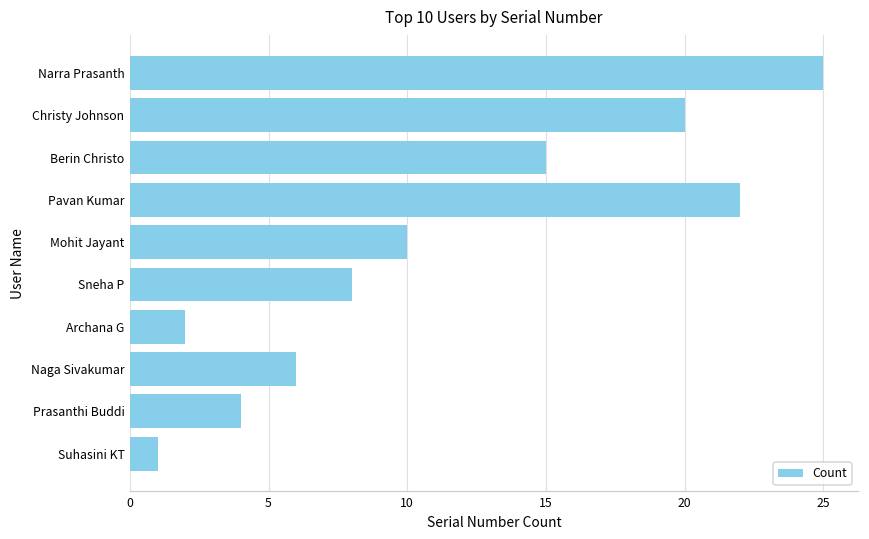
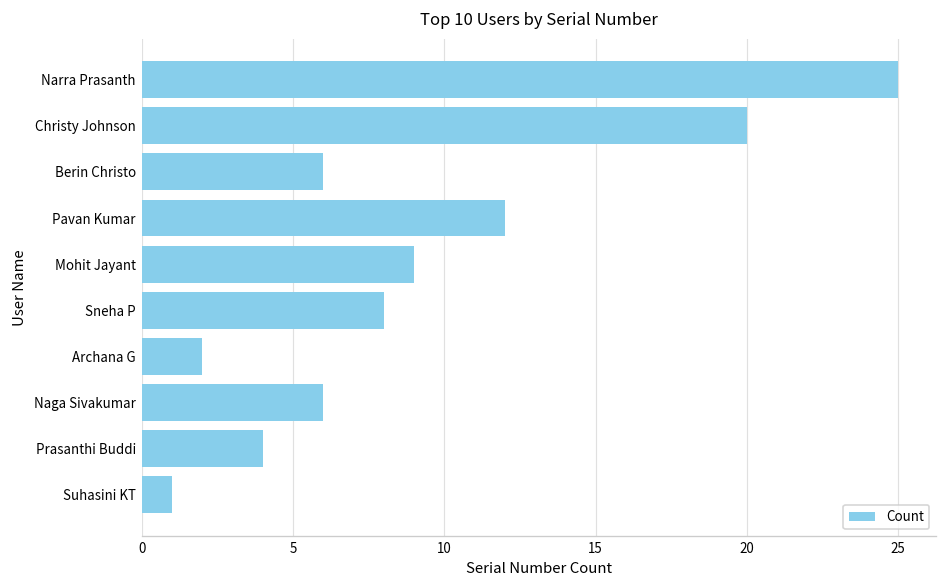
Berin Christo: 15 -> 6
Pavan Kumar: 22 -> 12
Mohit Jayant: 10 -> 9
